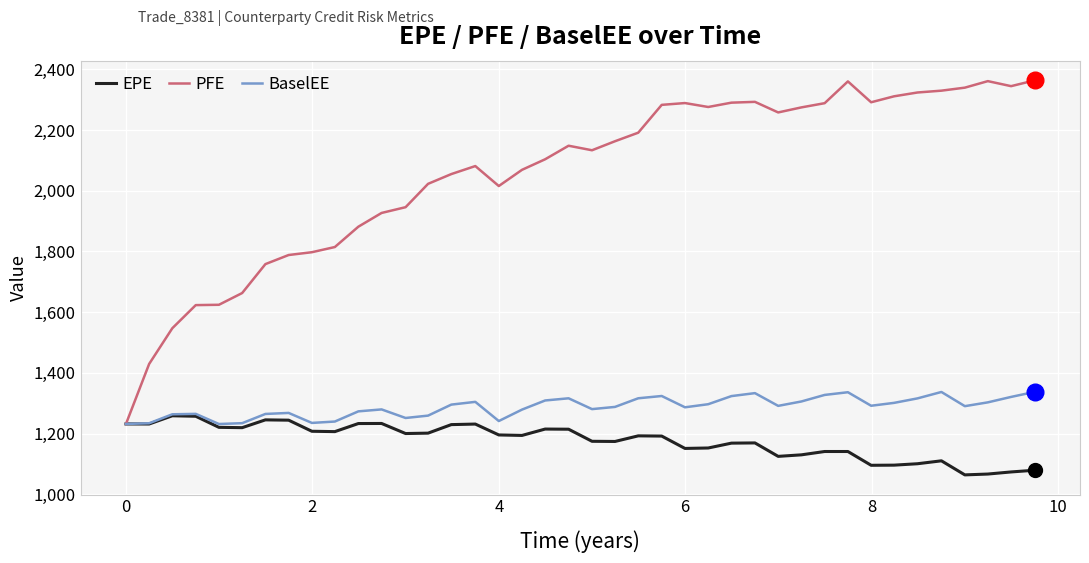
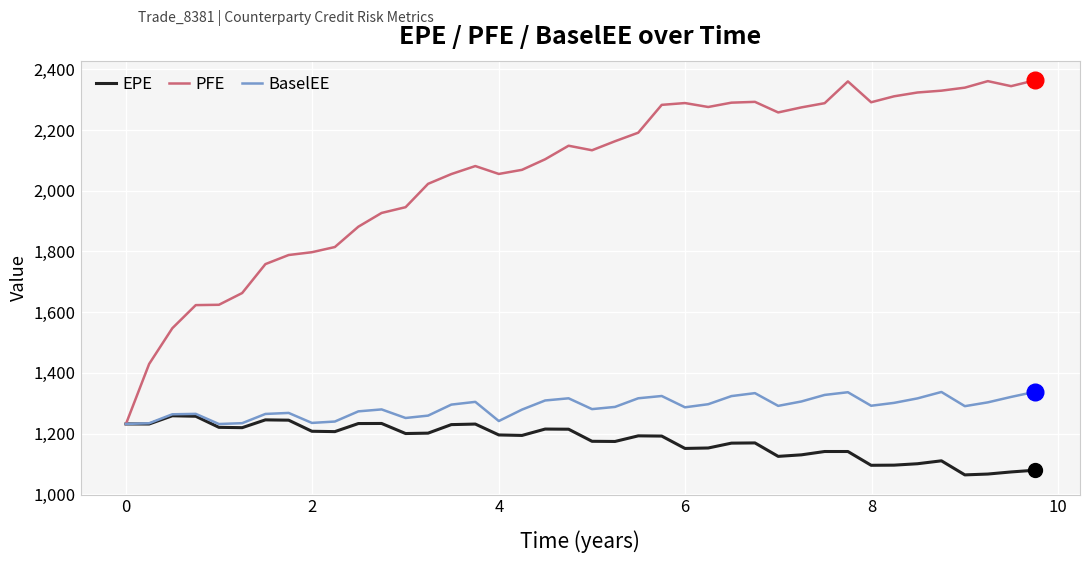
PFE, 4: 2,020 -> 2,060
